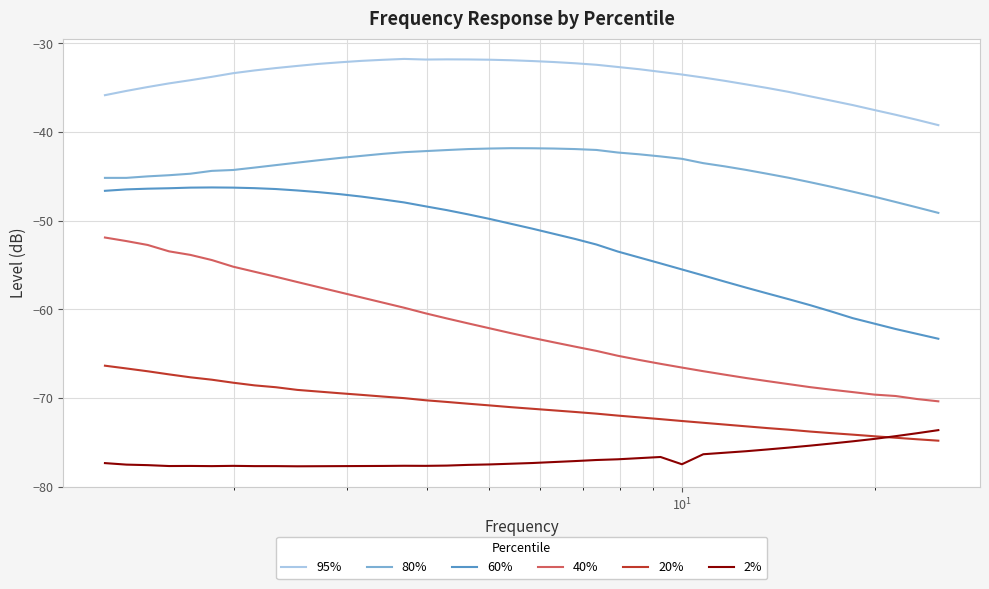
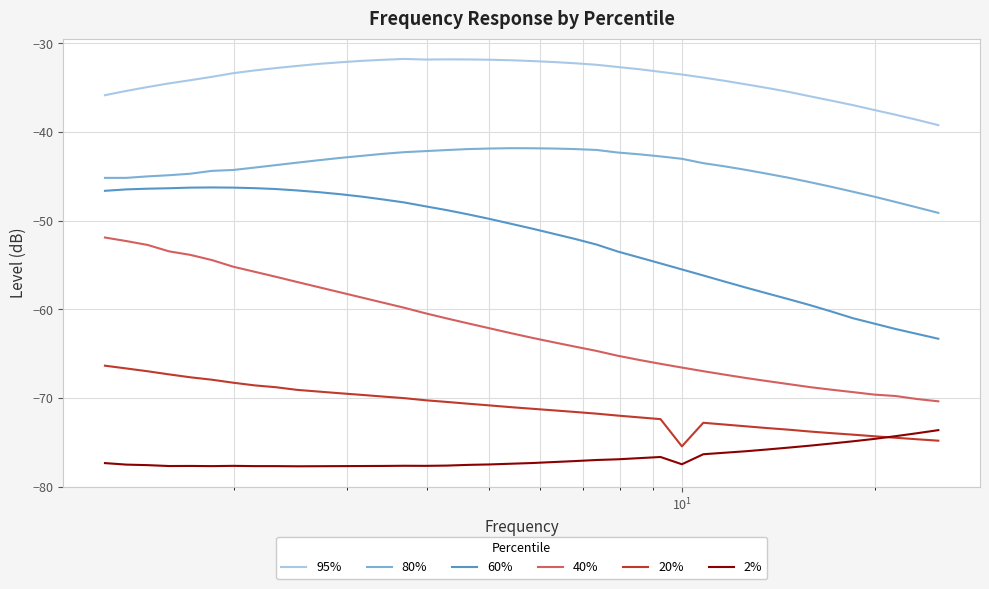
20%, 10^1: -73 -> -75
